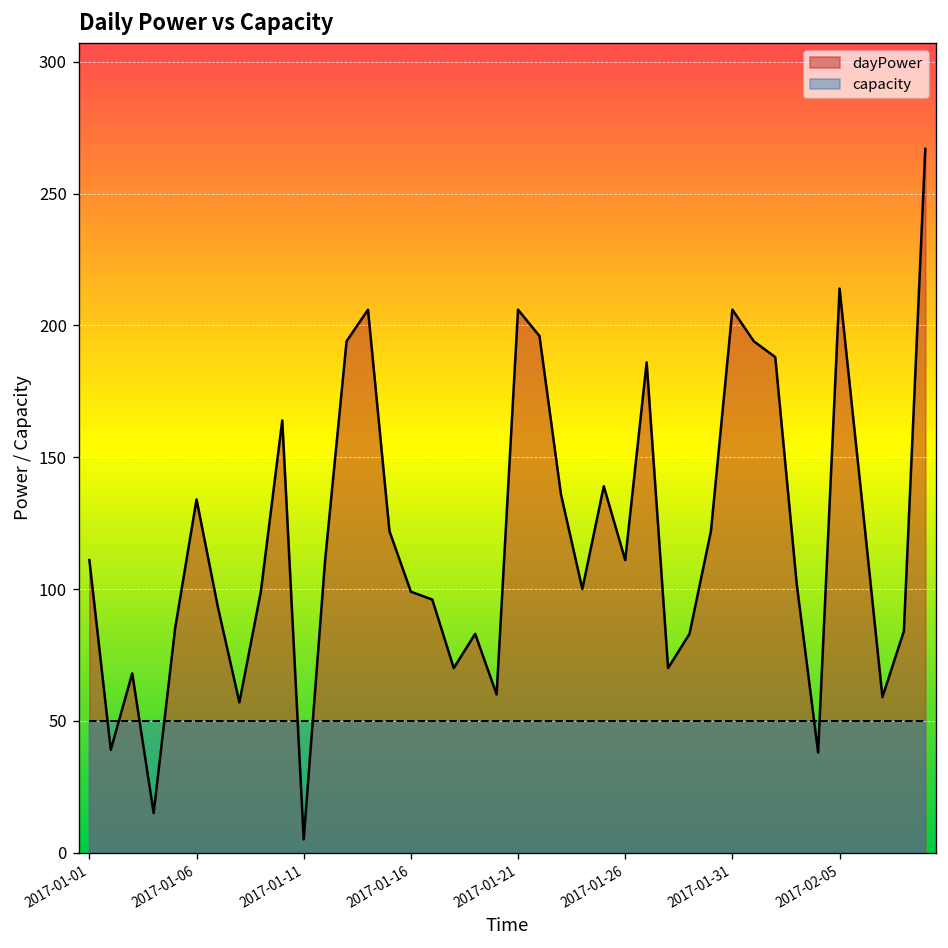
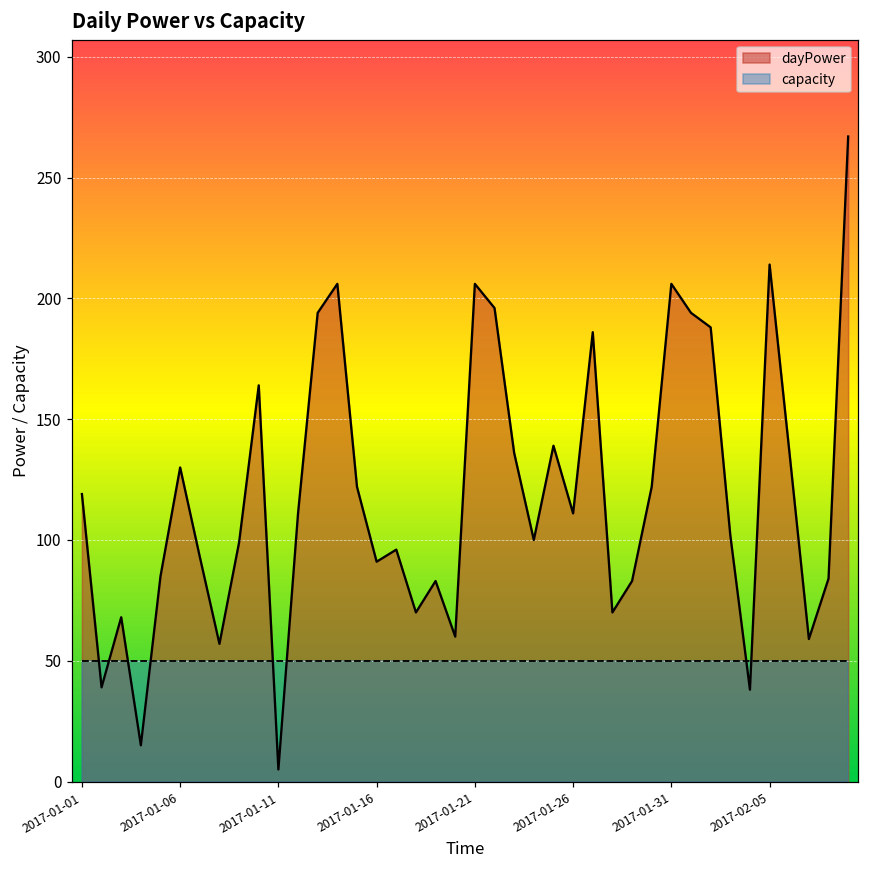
dayPower, 2017-01-01: 111 -> 119
dayPower, 2017-01-06: 134 -> 130
dayPower, 2017-01-16: 99 -> 91
